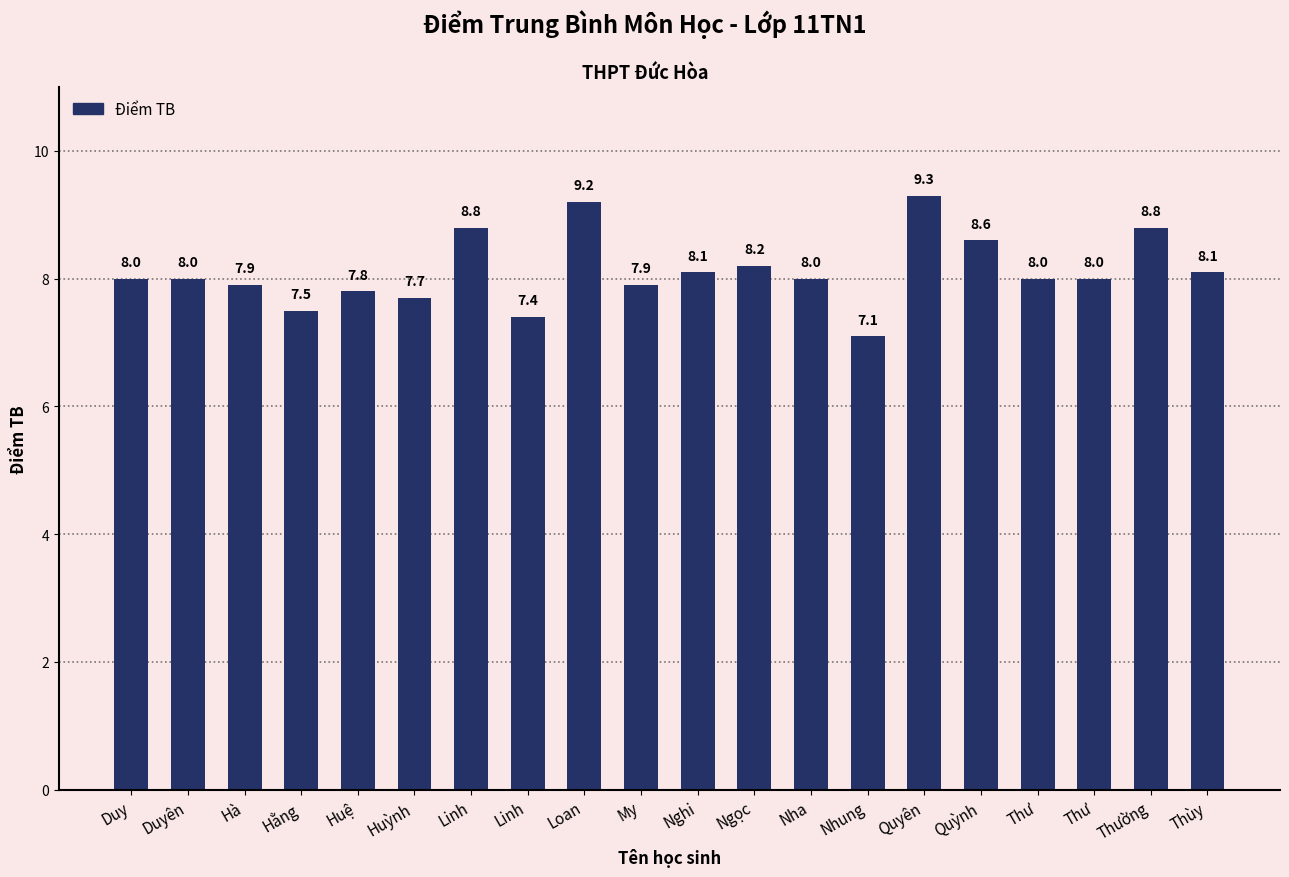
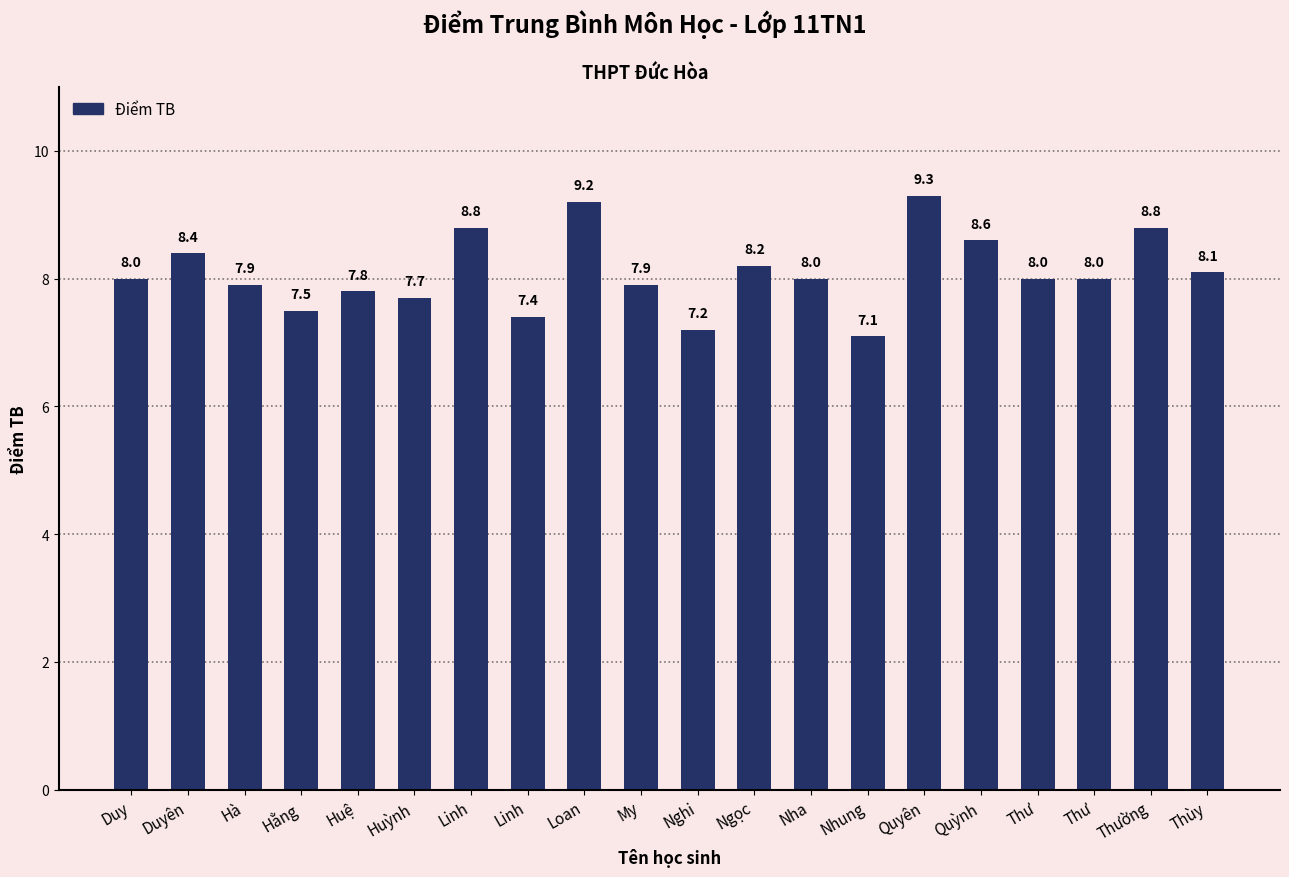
Duyên: 8.0 -> 8.4
Nghi: 8.1 -> 7.2
